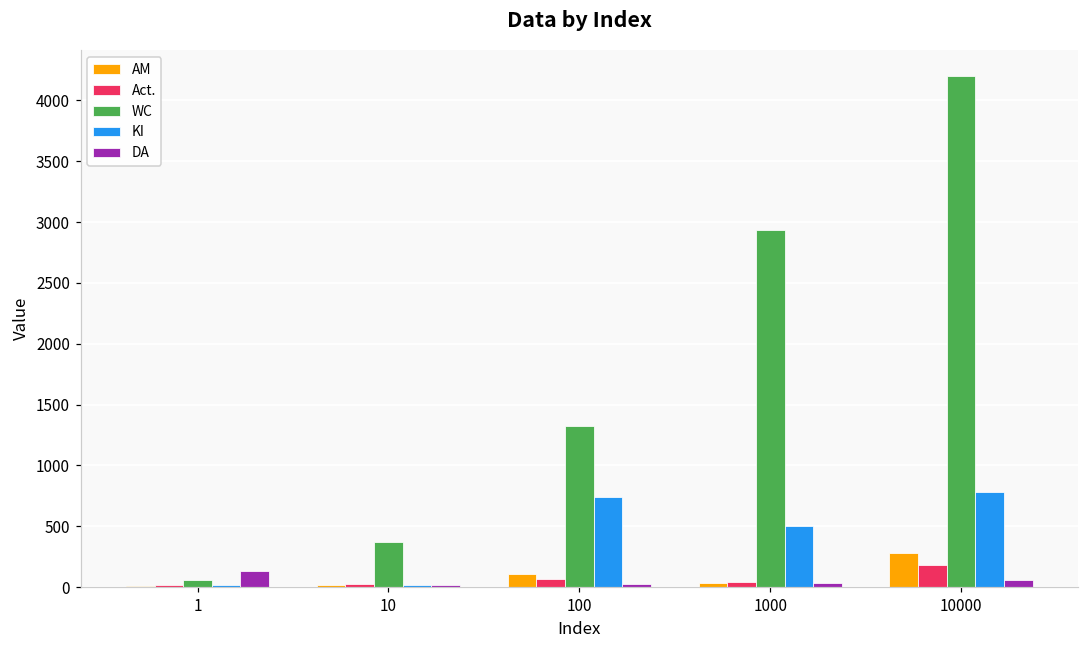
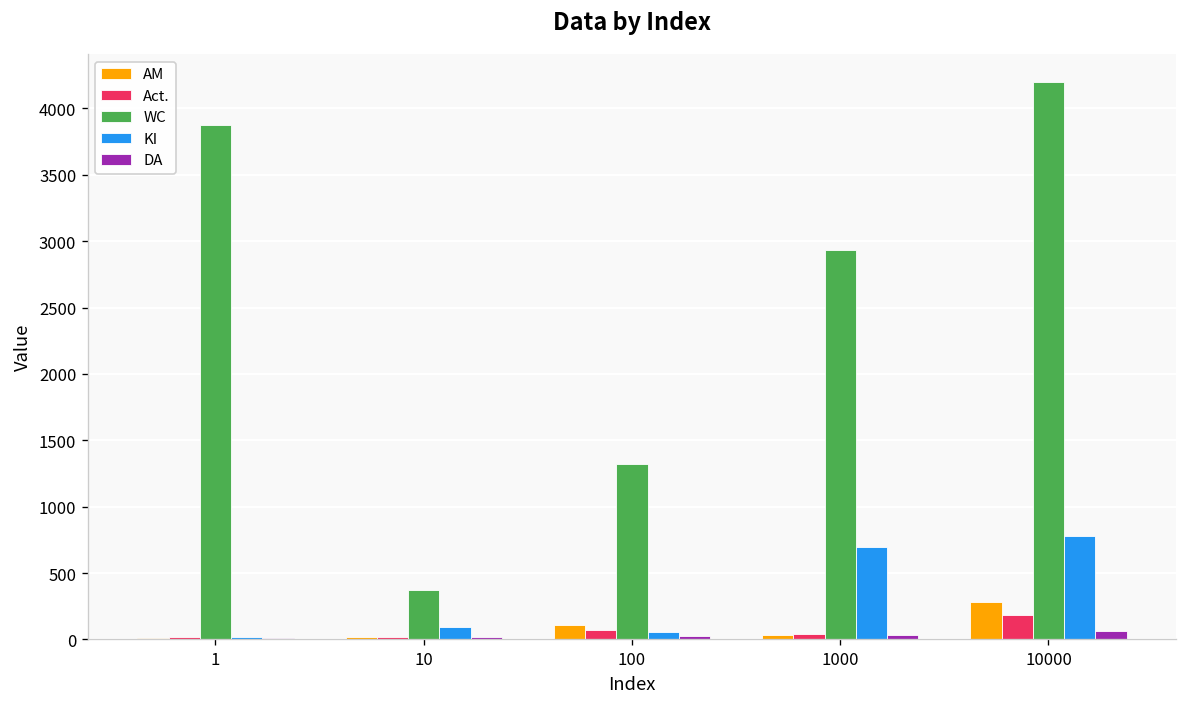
WC, 1: 60 -> 3870
DA, 1: 130 -> 10
KI, 10: 10 -> 90
KI, 100: 740 -> 60
KI, 1000: 500 -> 700
